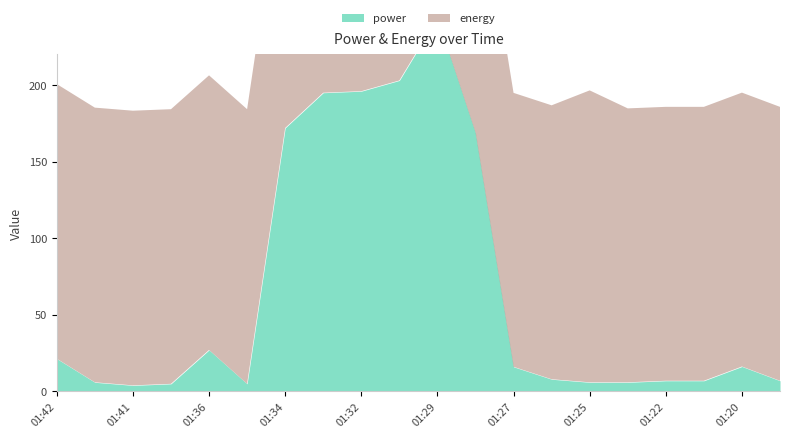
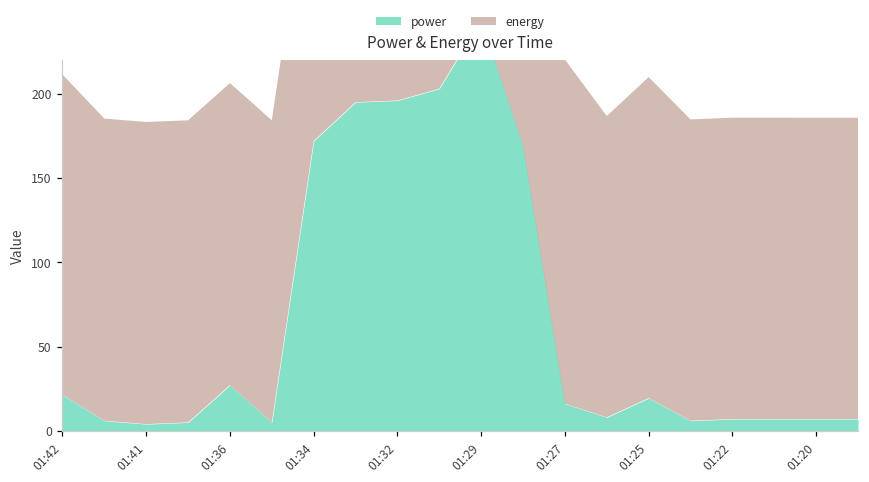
energy, 01:42: 179 -> 190
energy, 01:27: 179 -> 204
power, 01:25: 6 -> 19
power, 01:20: 16 -> 7
